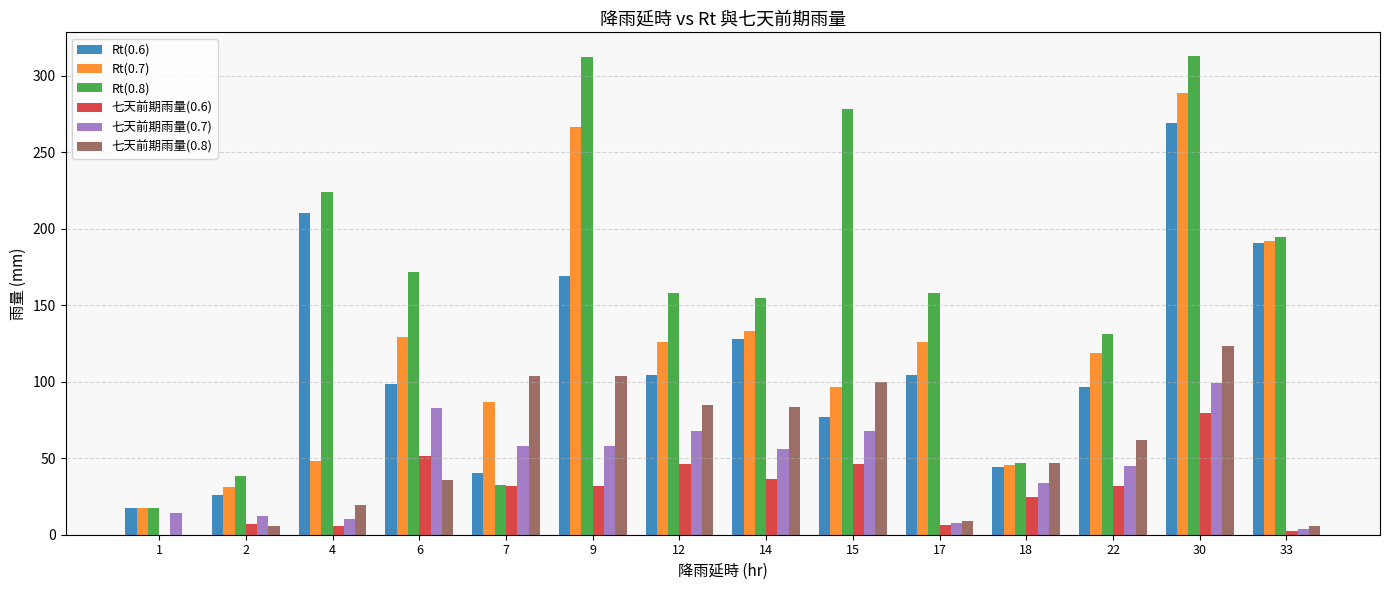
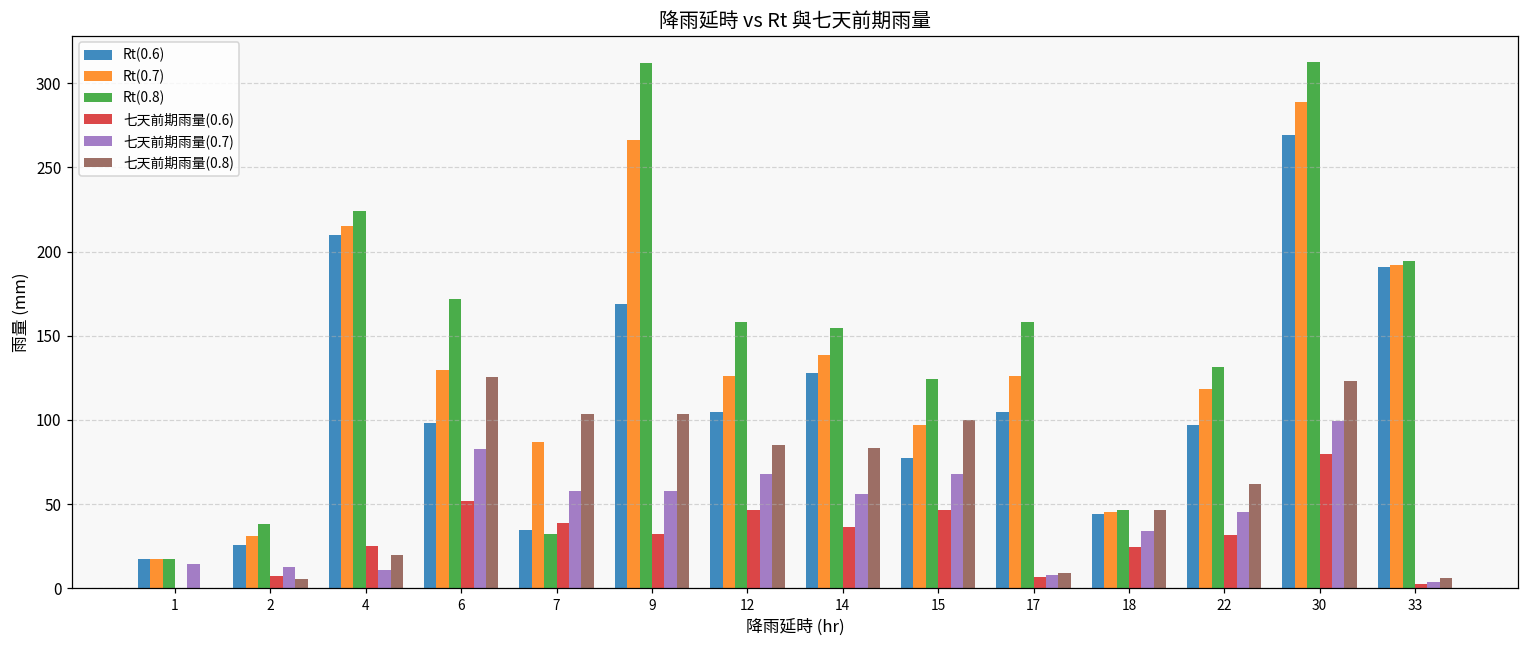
Rt(0.7), 4: 48 -> 215
七天前期雨量(0.6), 4: 6 -> 25
七天前期雨量(0.8), 6: 36 -> 125
Rt(0.6), 7: 41 -> 35
七天前期雨量(0.6), 7: 32 -> 39
Rt(0.7), 14: 133 -> 138
Rt(0.8), 15: 278 -> 124
